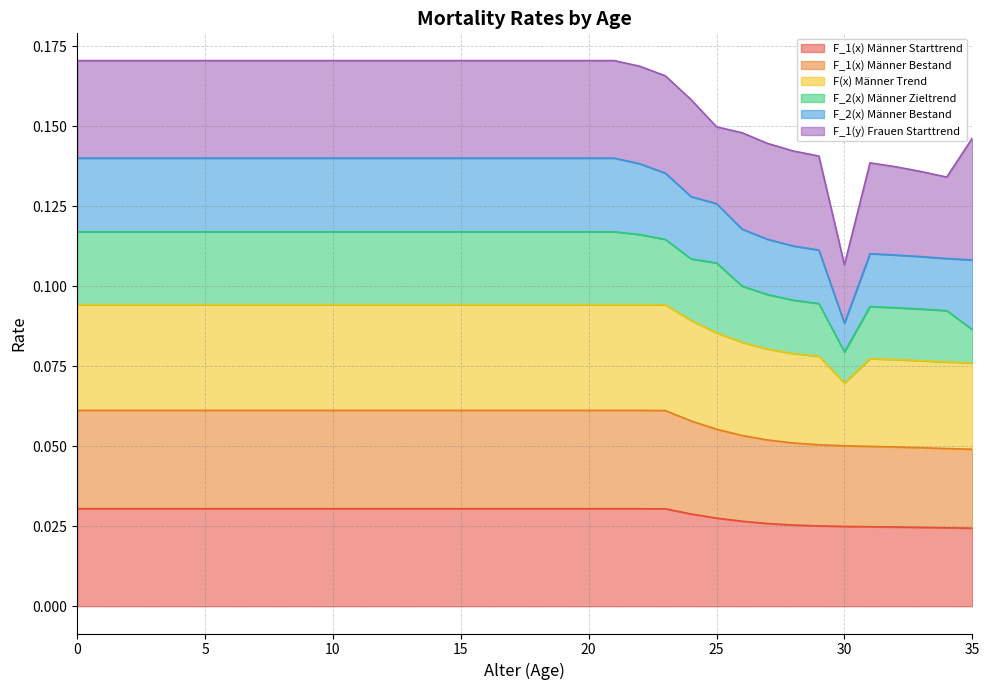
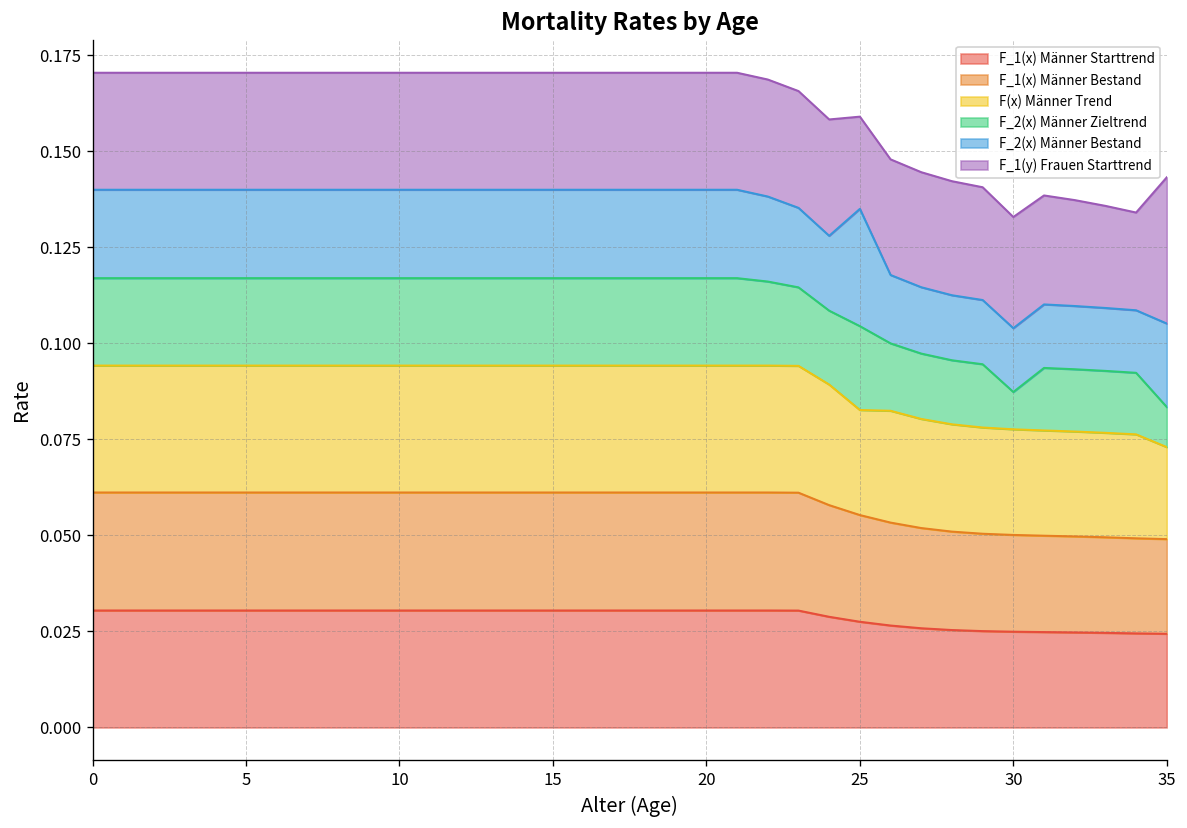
F(x) Männer Trend, 25: 0.030 -> 0.027
F_2(x) Männer Bestand, 25: 0.019 -> 0.031
F(x) Männer Trend, 30: 0.020 -> 0.028
F_2(x) Männer Bestand, 30: 0.009 -> 0.017
F_1(y) Frauen Starttrend, 30: 0.018 -> 0.029
F(x) Männer Trend, 35: 0.027 -> 0.024
